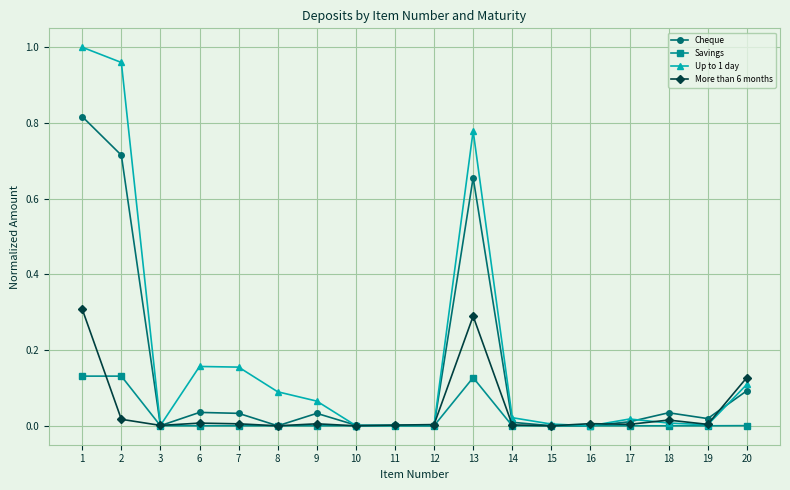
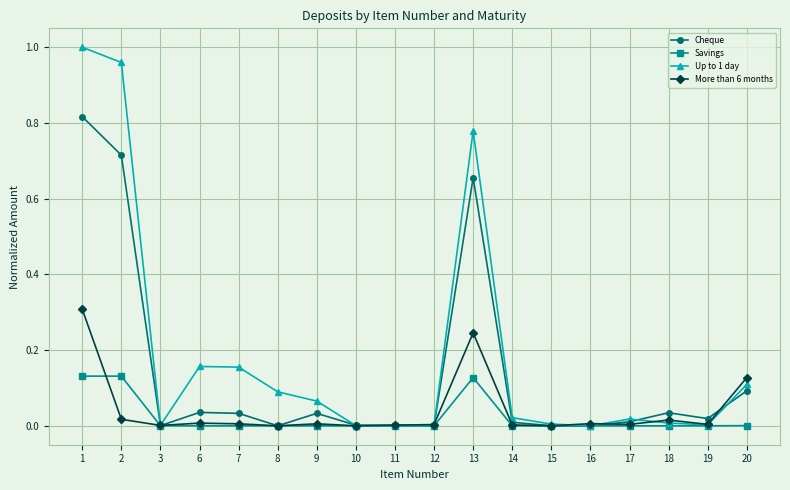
More than 6 months, 13: 0.29 -> 0.25
